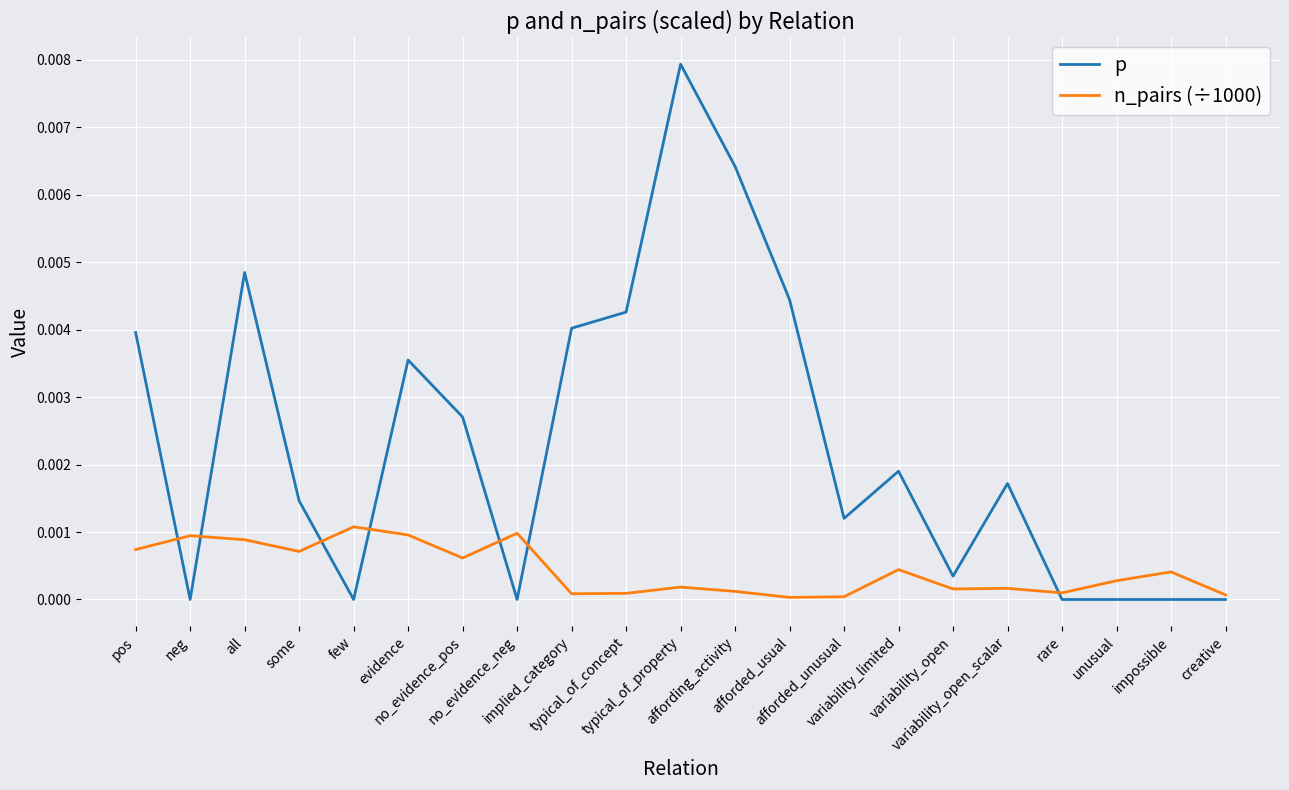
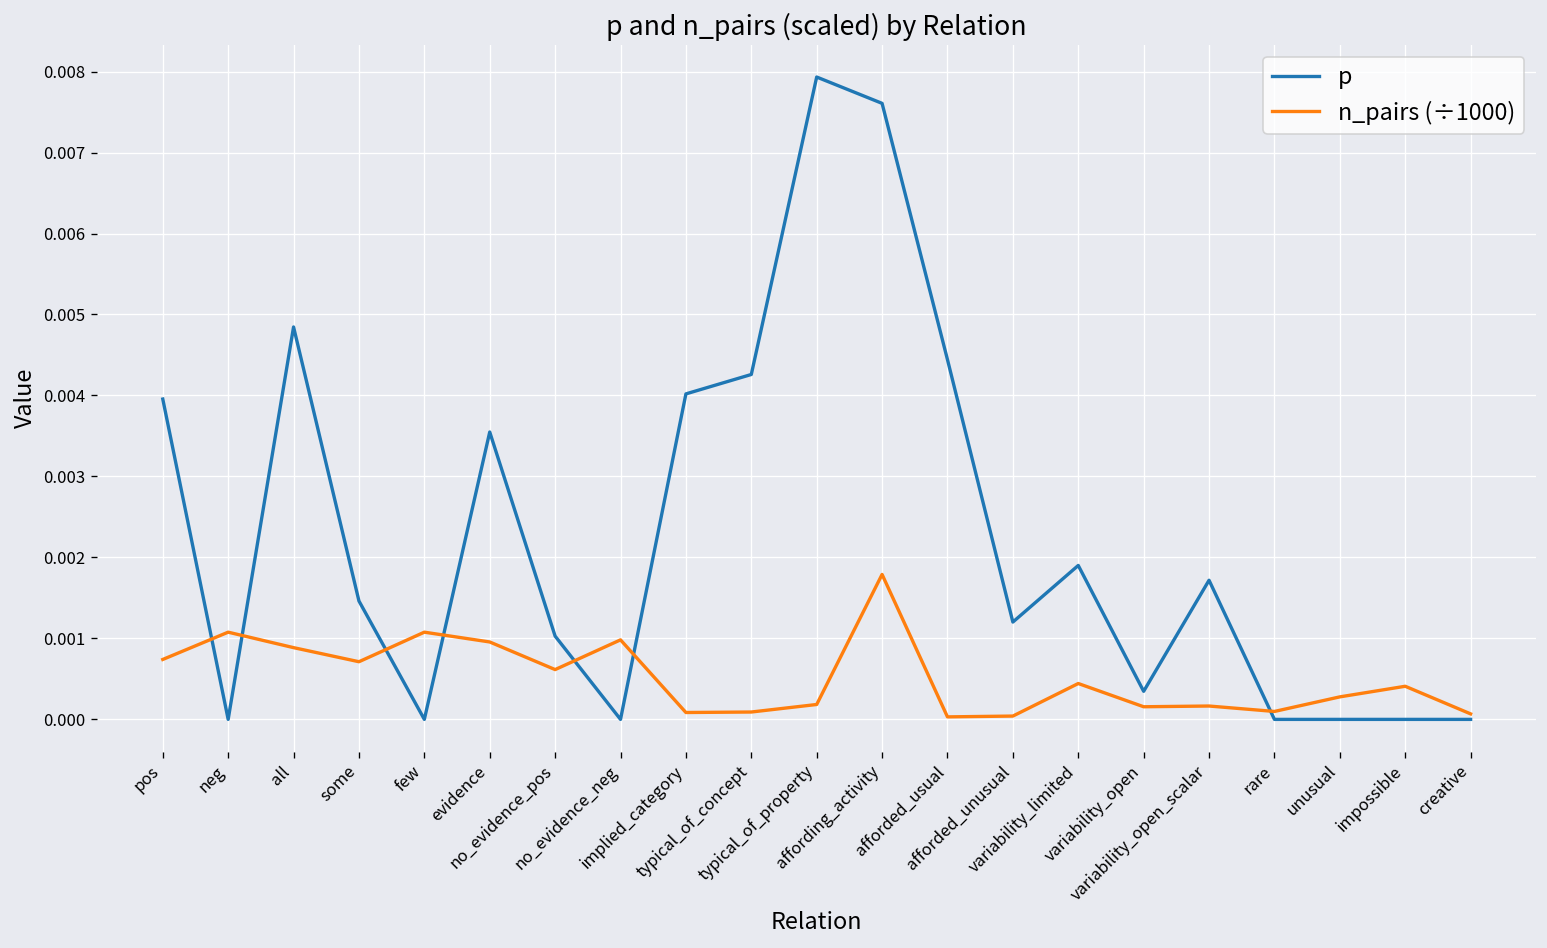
n_pairs (÷1000), neg: 0.0009 -> 0.0011
p, no_evidence_pos: 0.0027 -> 0.0010
p, affording_activity: 0.0064 -> 0.0076
n_pairs (÷1000), affording_activity: 0.0001 -> 0.0018
